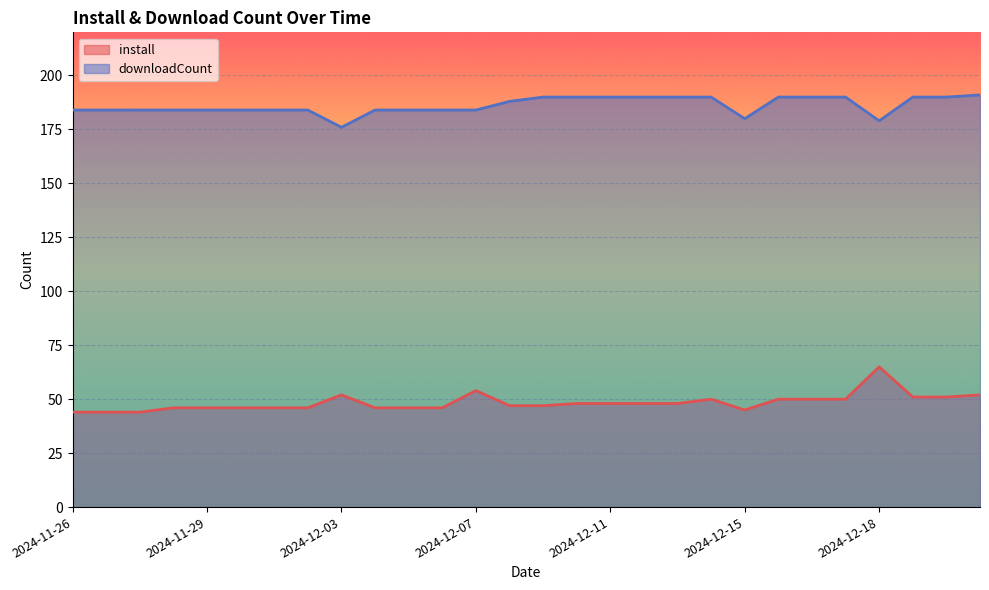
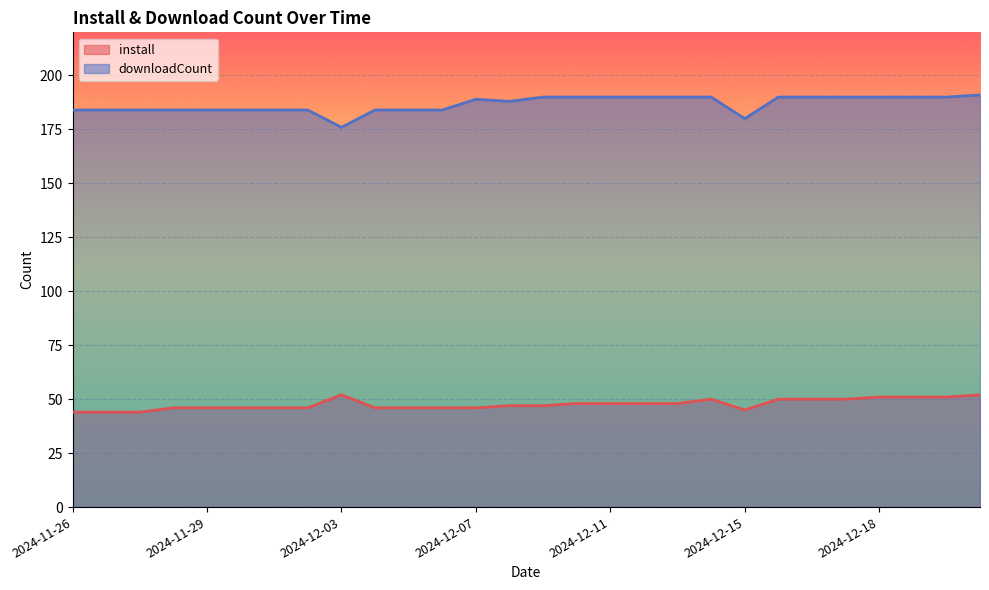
install, 2024-12-07: 54 -> 46
downloadCount, 2024-12-07: 184 -> 189
install, 2024-12-18: 65 -> 51
downloadCount, 2024-12-18: 179 -> 190
